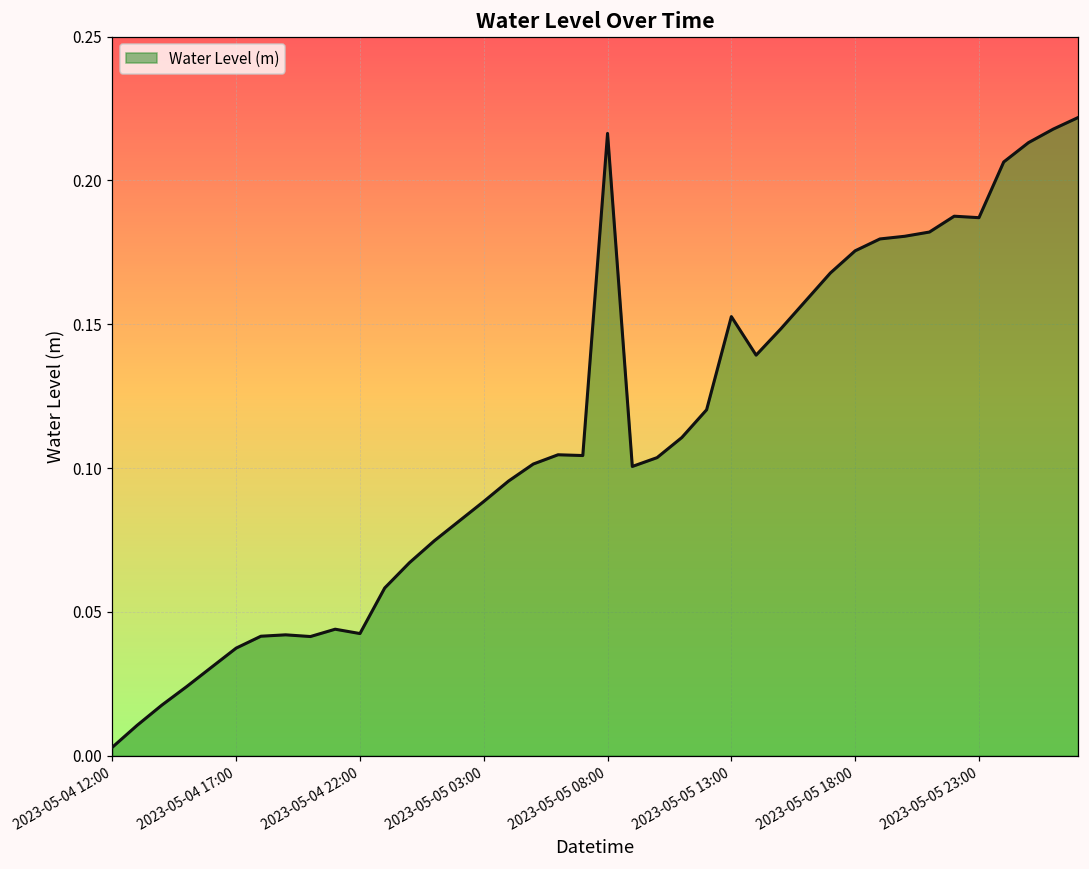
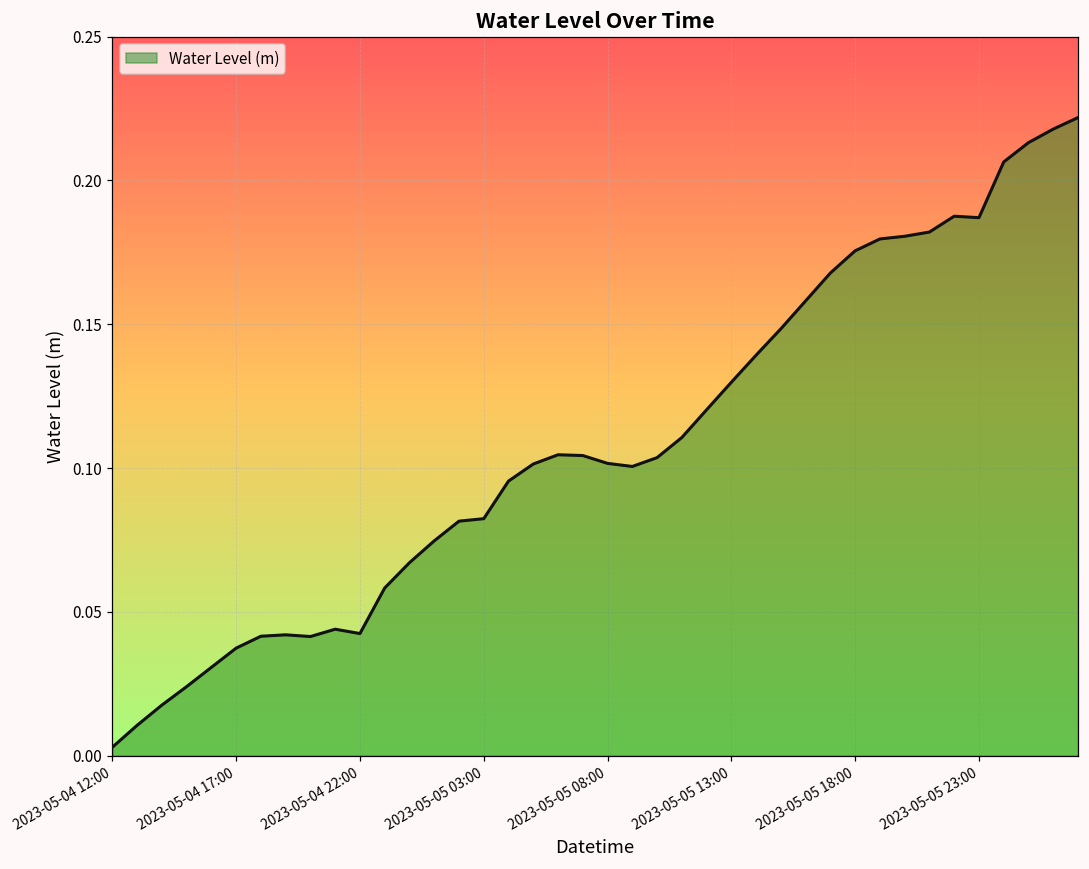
2023-05-05 03:00: 0.088 -> 0.082
2023-05-05 08:00: 0.216 -> 0.102
2023-05-05 13:00: 0.153 -> 0.130
